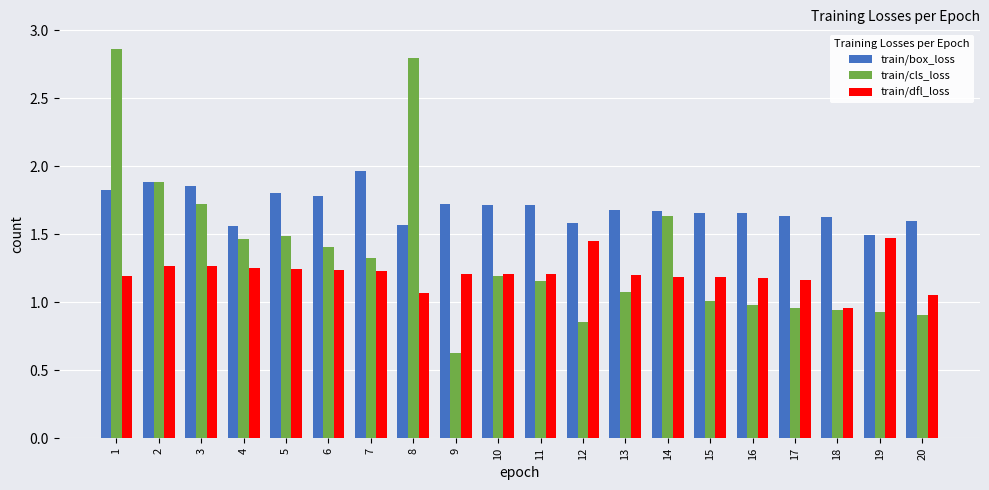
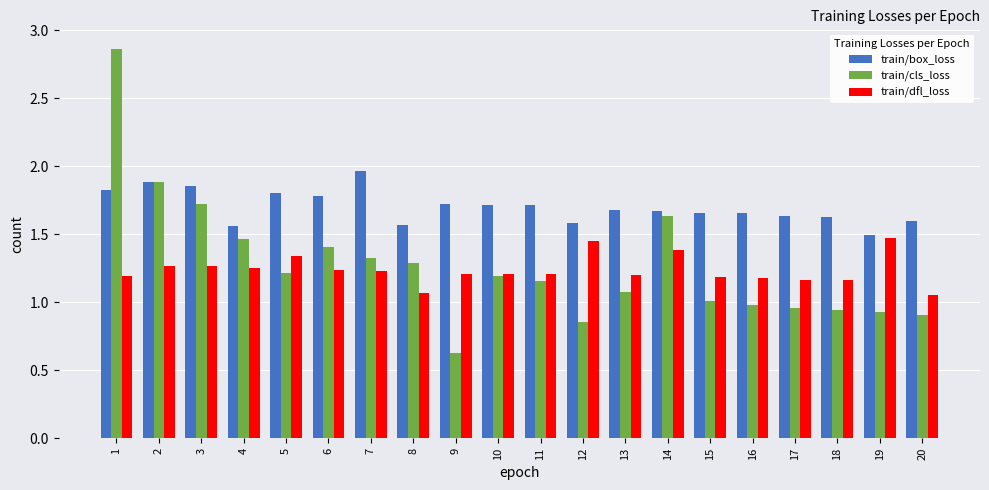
train/cls_loss, 5: 1.49 -> 1.22
train/dfl_loss, 5: 1.25 -> 1.34
train/cls_loss, 8: 2.80 -> 1.29
train/dfl_loss, 14: 1.19 -> 1.39
train/dfl_loss, 18: 0.96 -> 1.17
